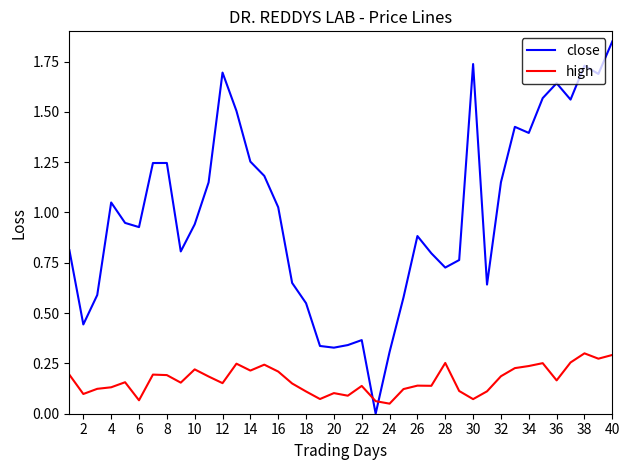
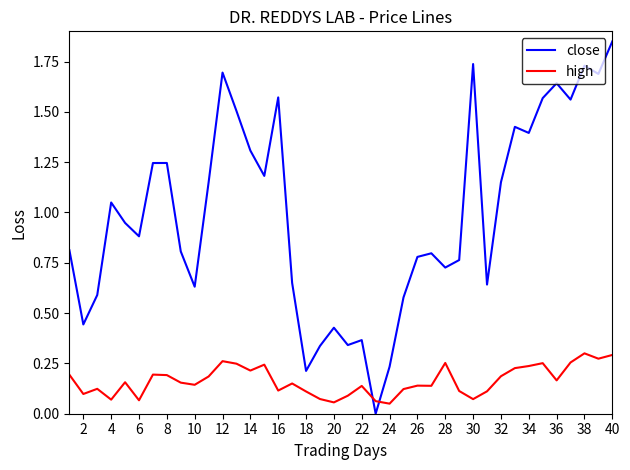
high, 4: 0.13 -> 0.07
close, 6: 0.93 -> 0.88
close, 10: 0.94 -> 0.63
high, 10: 0.22 -> 0.14
high, 12: 0.15 -> 0.26
close, 14: 1.25 -> 1.31
close, 16: 1.03 -> 1.57
high, 16: 0.21 -> 0.12
close, 18: 0.55 -> 0.21
close, 20: 0.33 -> 0.43
high, 20: 0.10 -> 0.06
close, 24: 0.31 -> 0.23
close, 26: 0.88 -> 0.78
